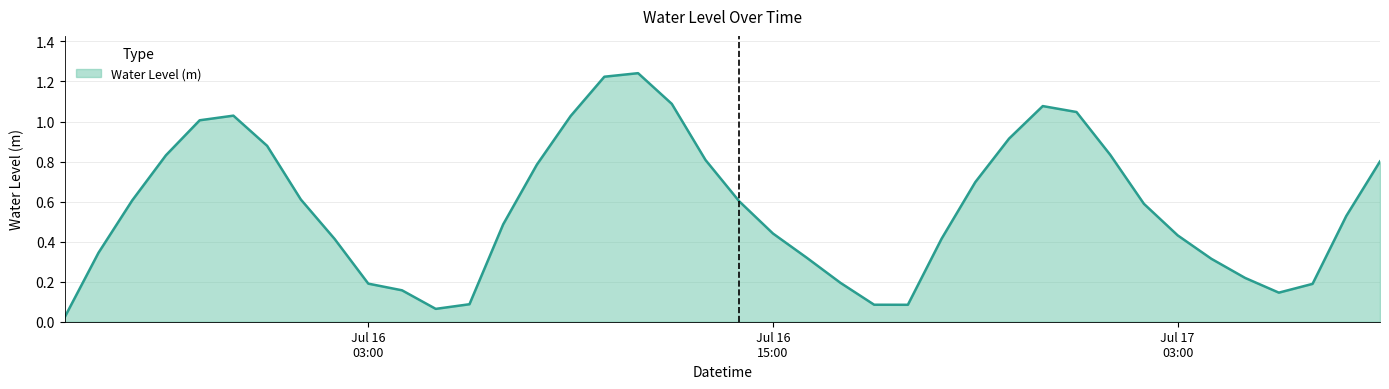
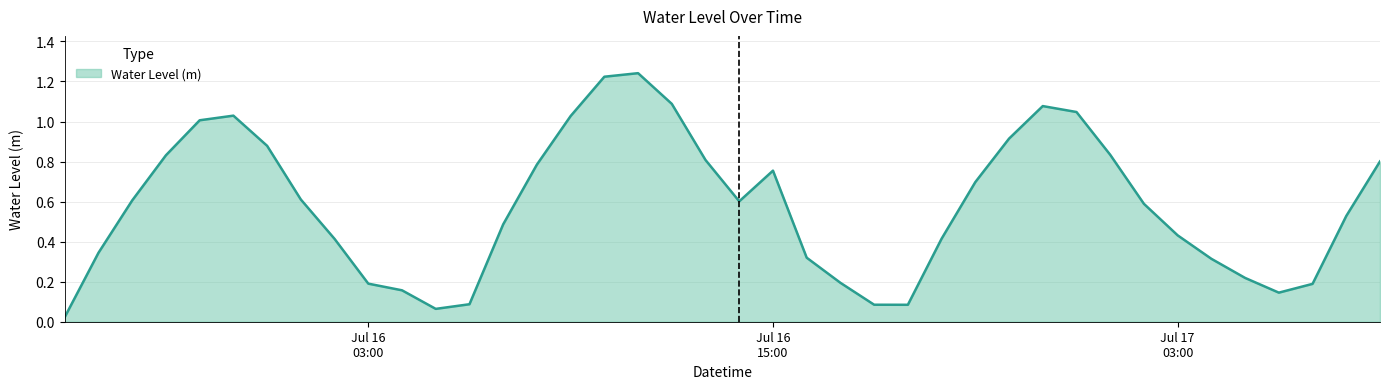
Jul 16 15:00: 0.44 -> 0.75
